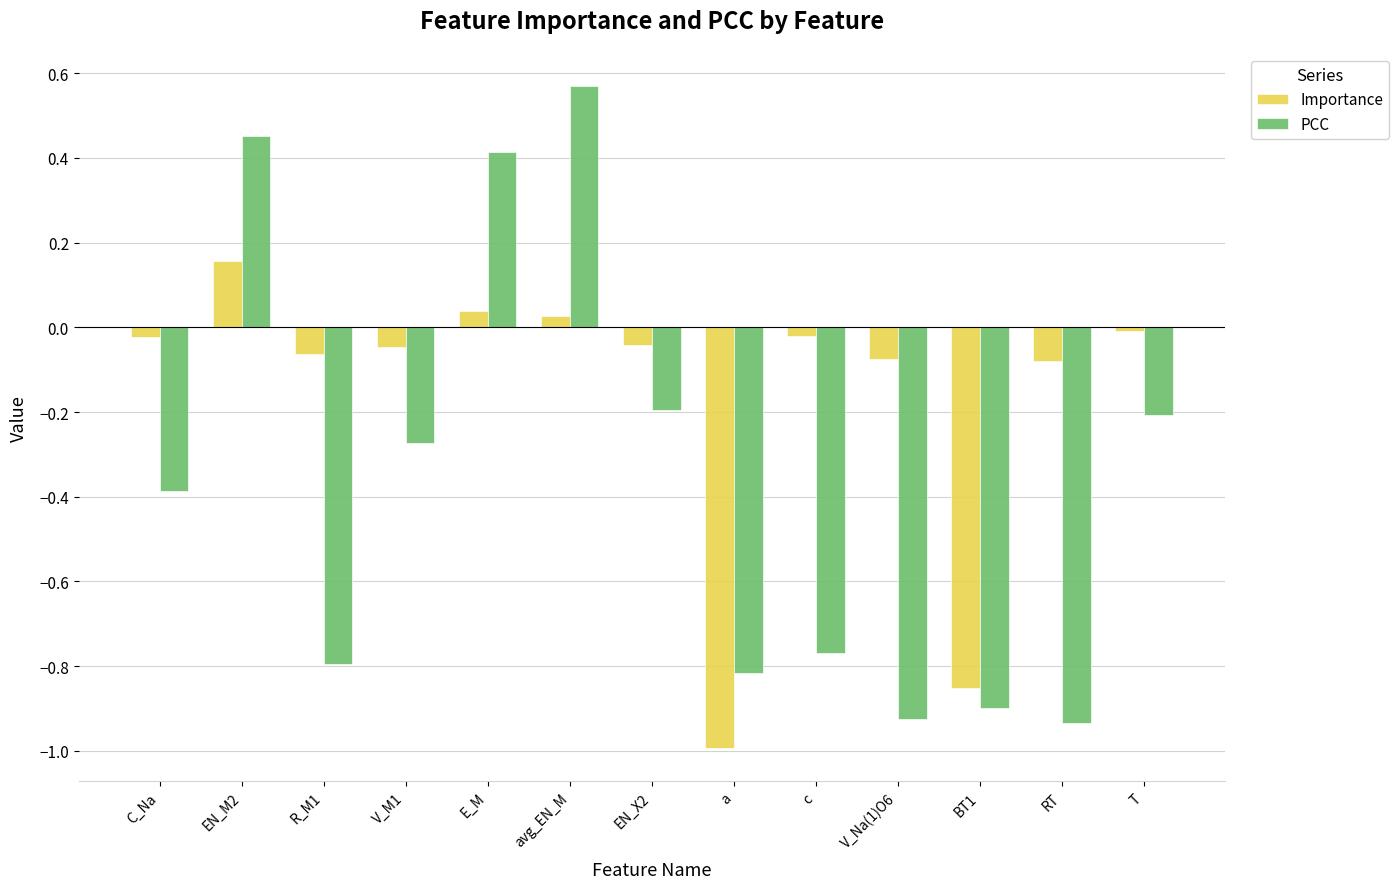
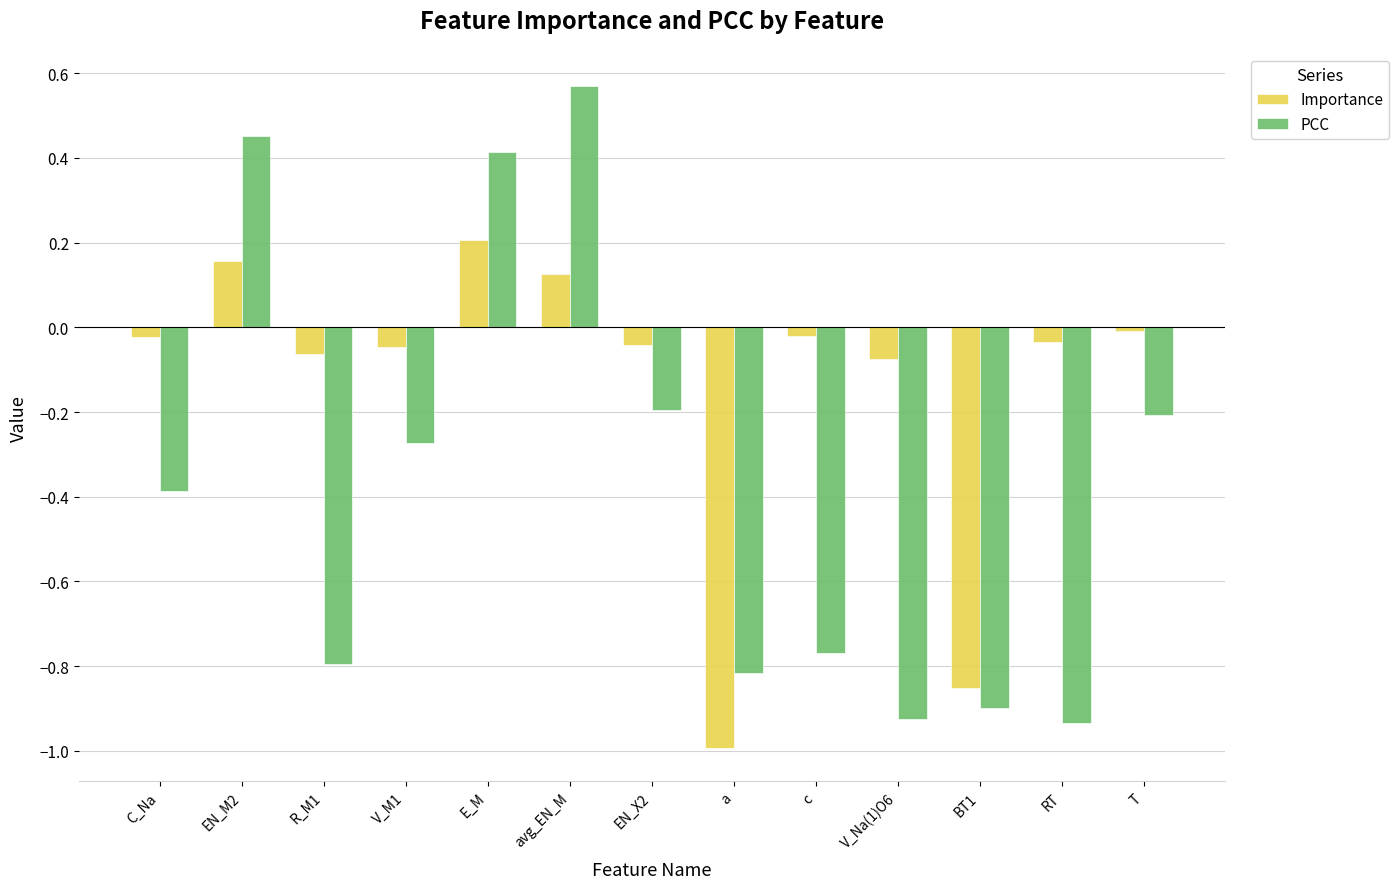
Importance, E_M: 0.04 -> 0.21
Importance, avg_EN_M: 0.03 -> 0.13
Importance, RT: -0.08 -> -0.03
